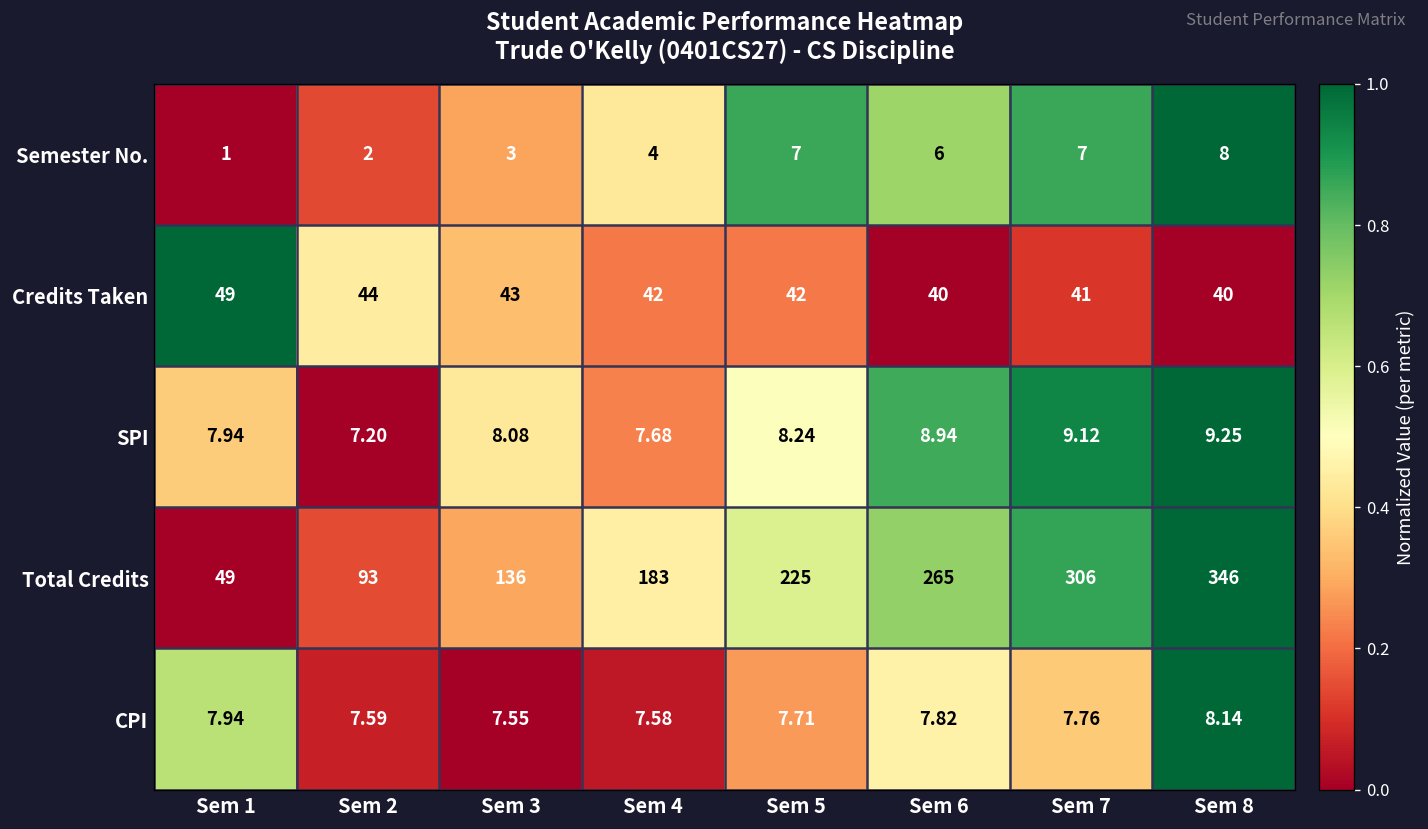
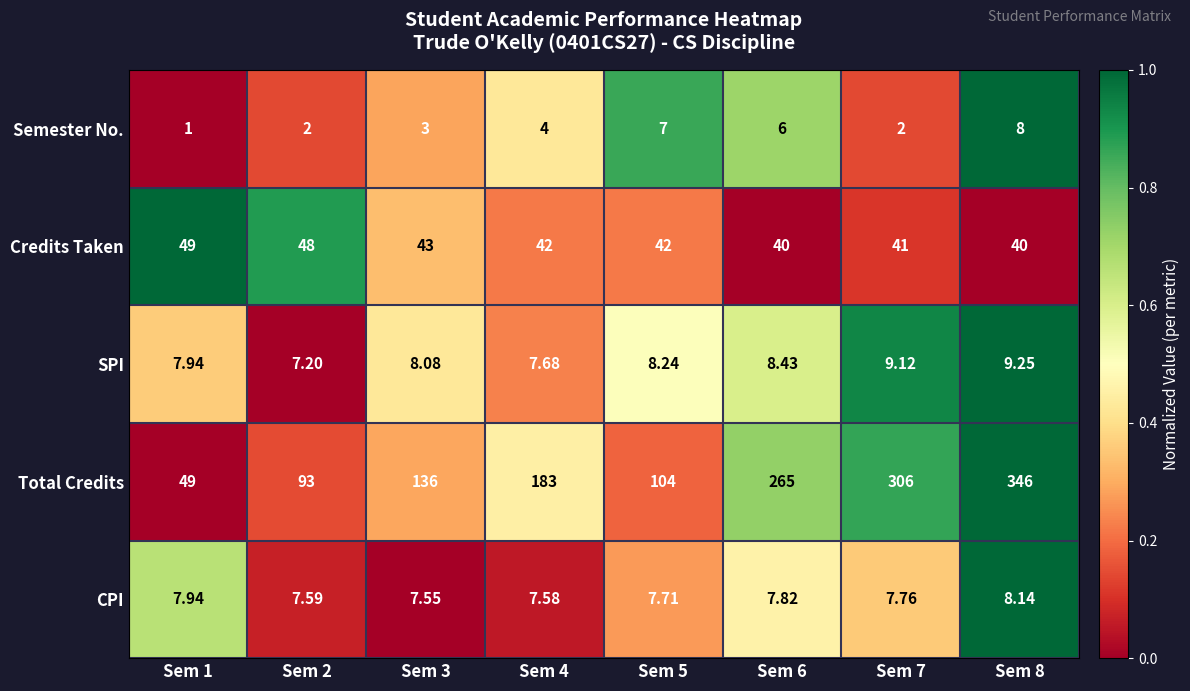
Semester No., Sem 7: 7 -> 2
Credits Taken, Sem 2: 44 -> 48
SPI, Sem 6: 8.94 -> 8.43
Total Credits, Sem 5: 225 -> 104
